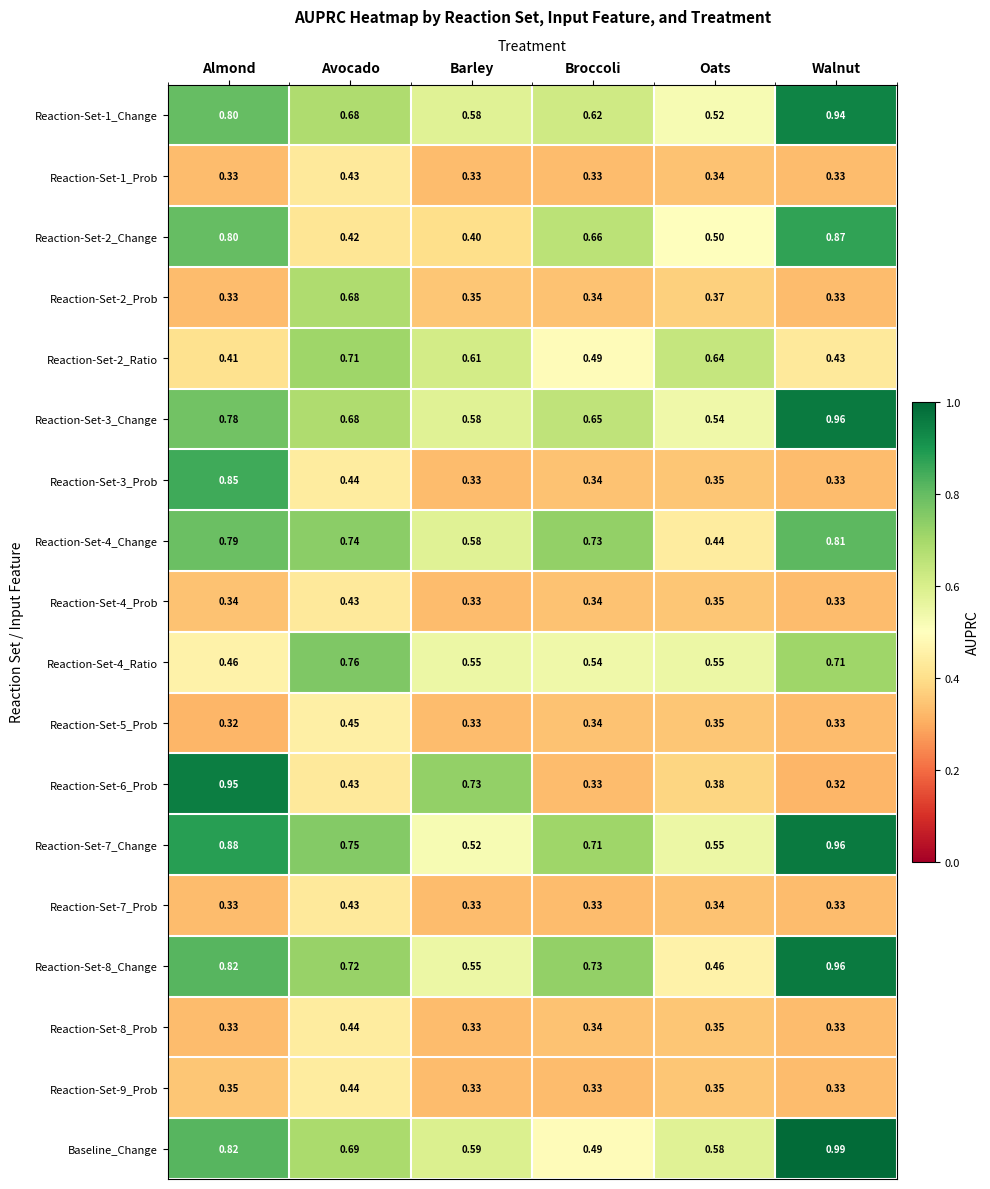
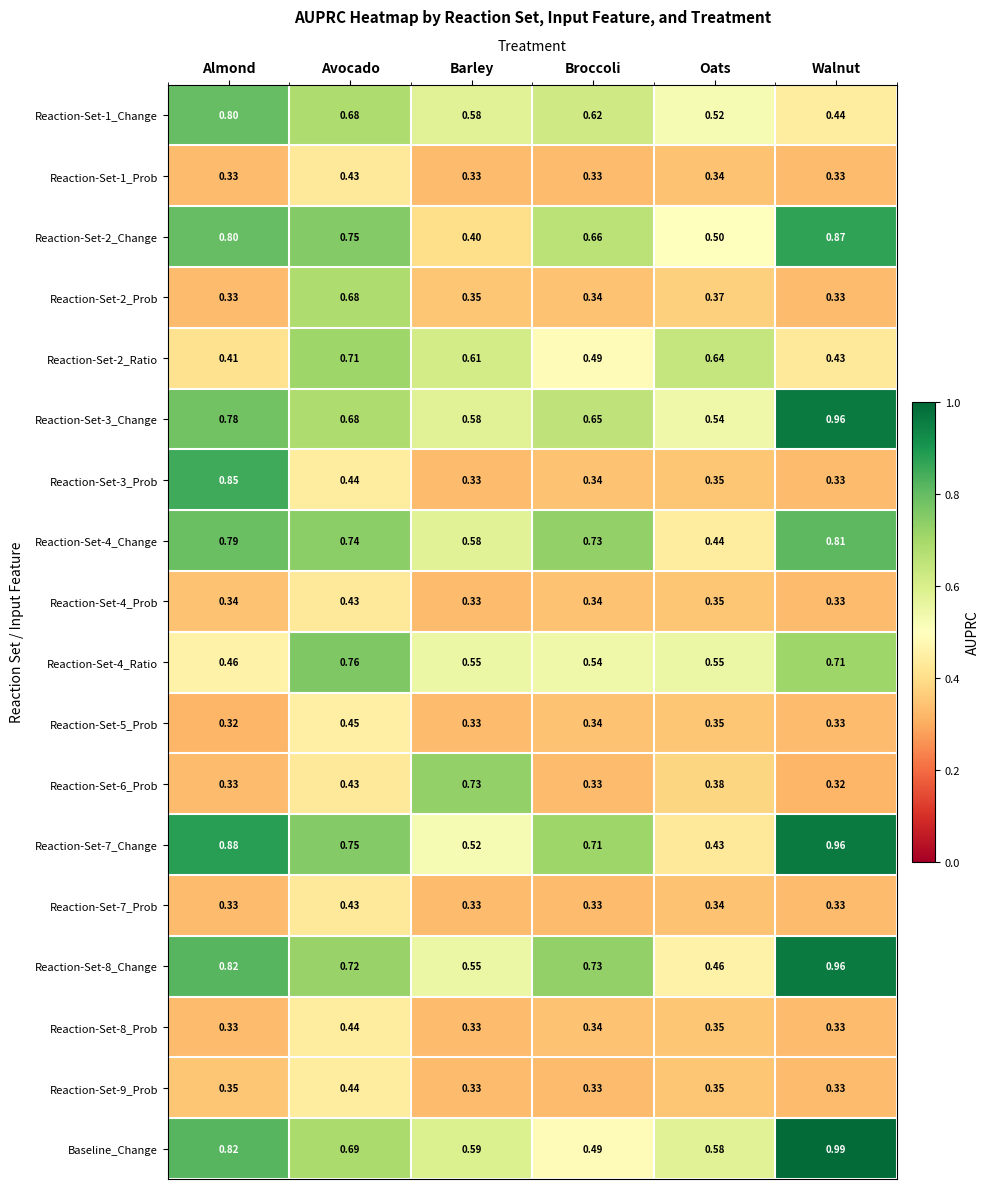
Reaction-Set-1_Change, Walnut: 0.94 -> 0.44
Reaction-Set-2_Change, Avocado: 0.42 -> 0.75
Reaction-Set-6_Prob, Almond: 0.95 -> 0.33
Reaction-Set-7_Change, Oats: 0.55 -> 0.43
